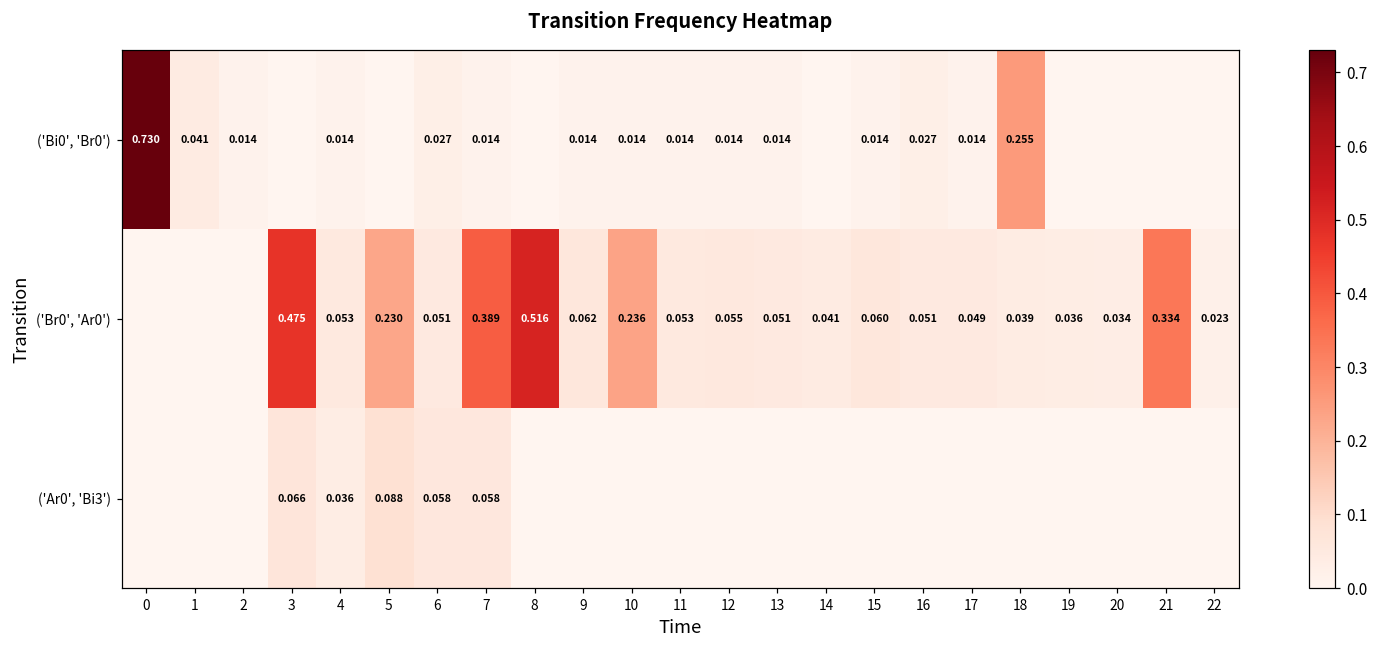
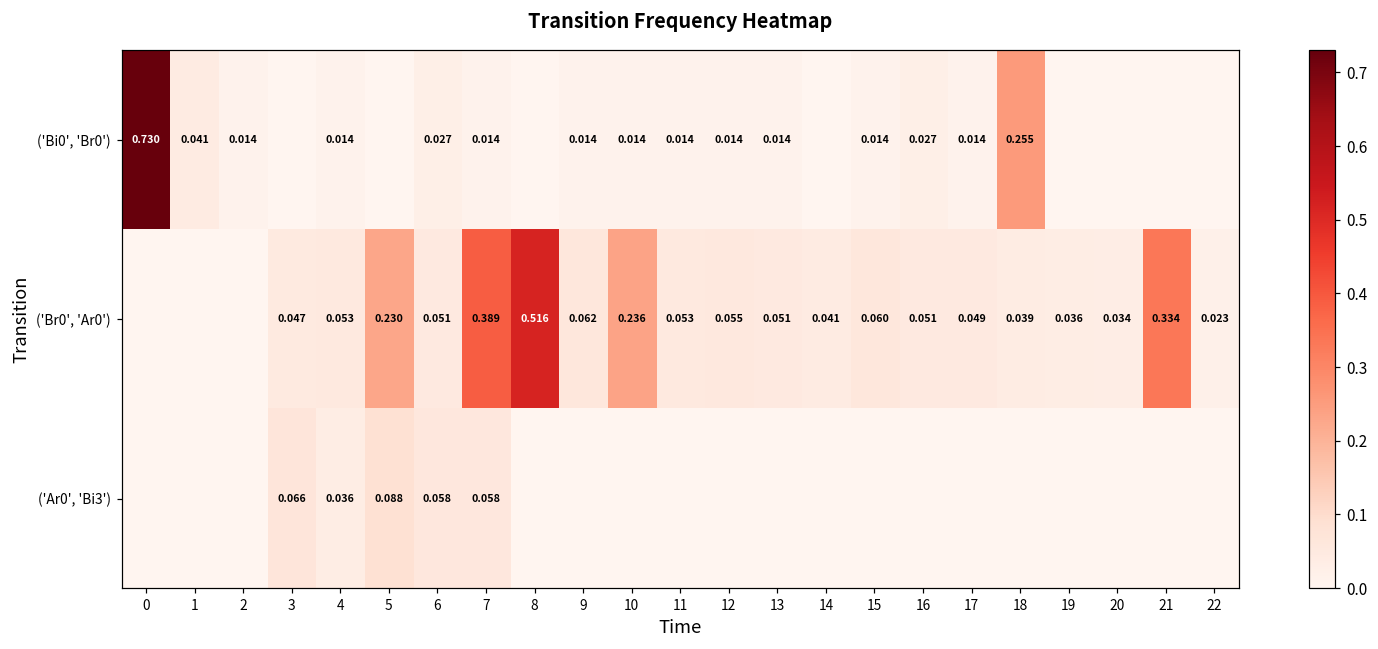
('Br0', 'Ar0'), 3: 0.475 -> 0.047
